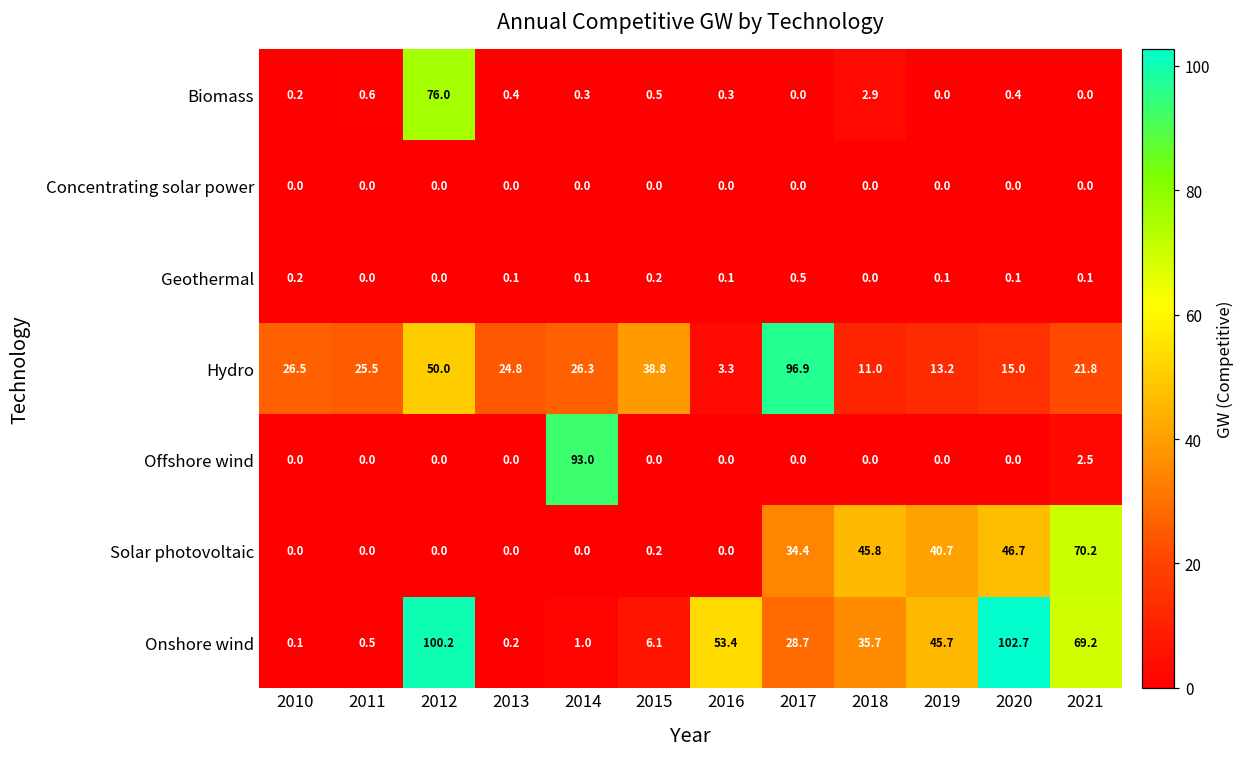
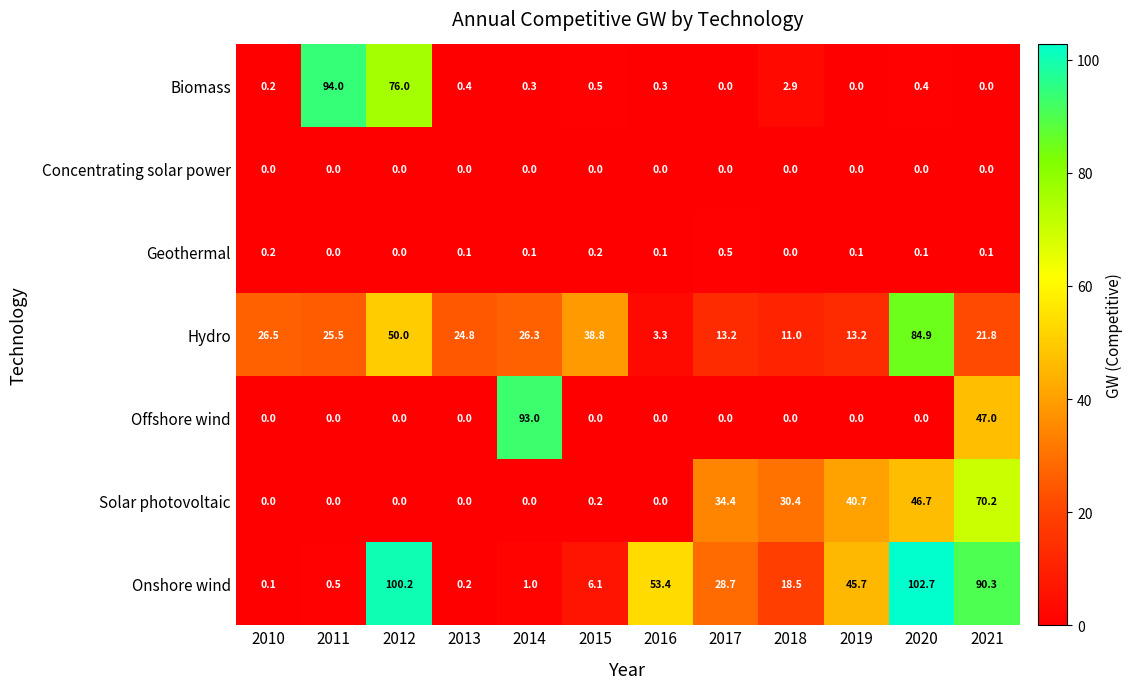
Biomass, 2011: 0.6 -> 94.0
Hydro, 2017: 96.9 -> 13.2
Hydro, 2020: 15.0 -> 84.9
Offshore wind, 2021: 2.5 -> 47.0
Solar photovoltaic, 2018: 45.8 -> 30.4
Onshore wind, 2018: 35.7 -> 18.5
Onshore wind, 2021: 69.2 -> 90.3
